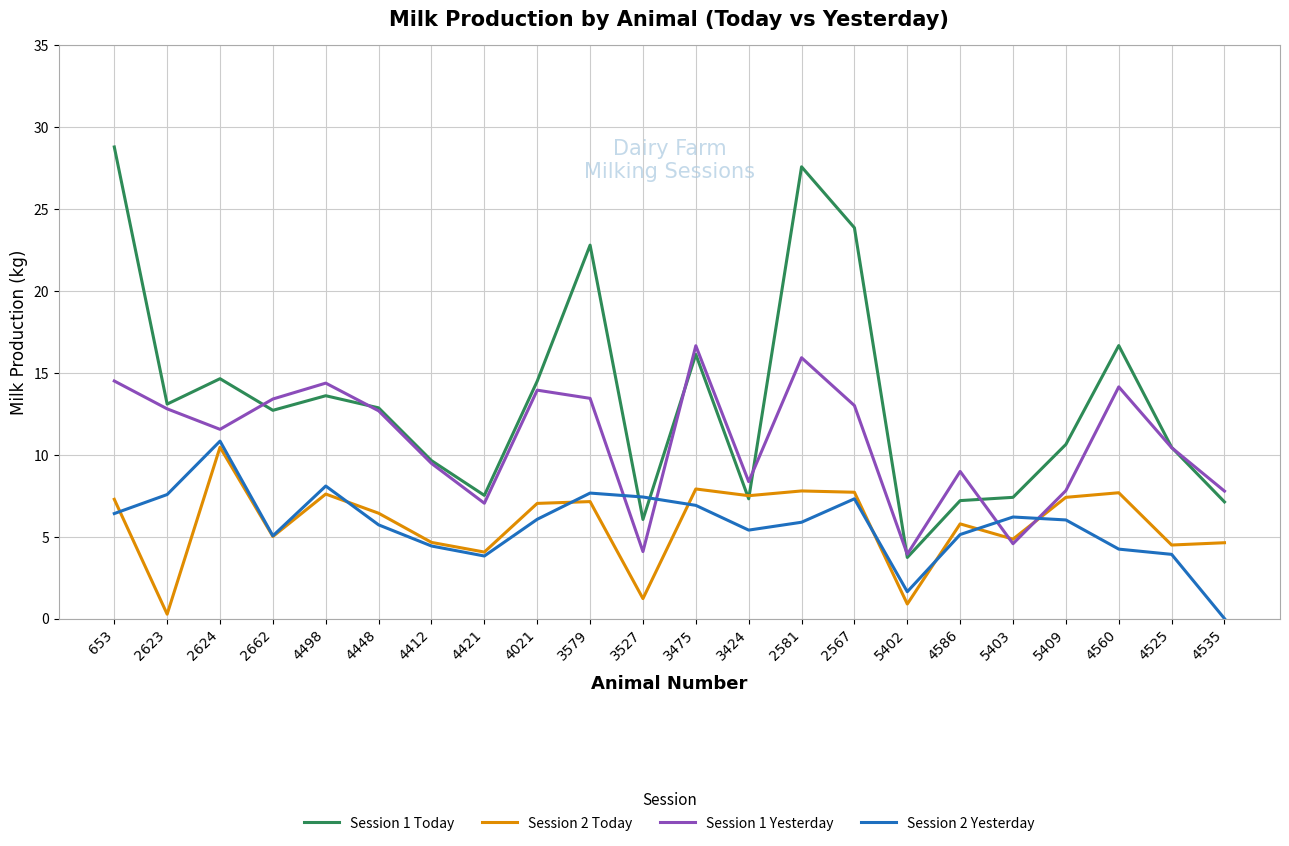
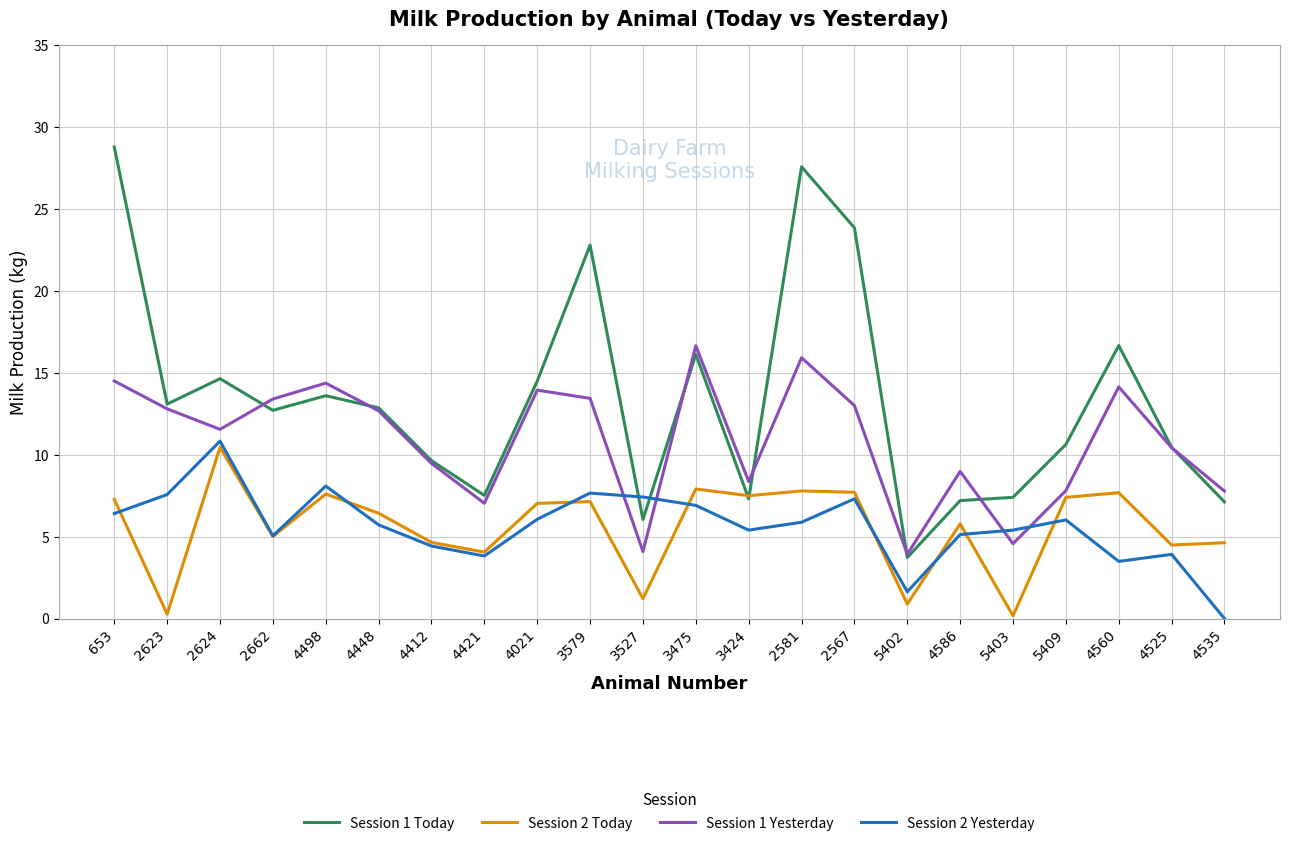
Session 2 Today, 5403: 4.9 -> 0.2
Session 2 Yesterday, 5403: 6.2 -> 5.4
Session 2 Yesterday, 4560: 4.2 -> 3.5
